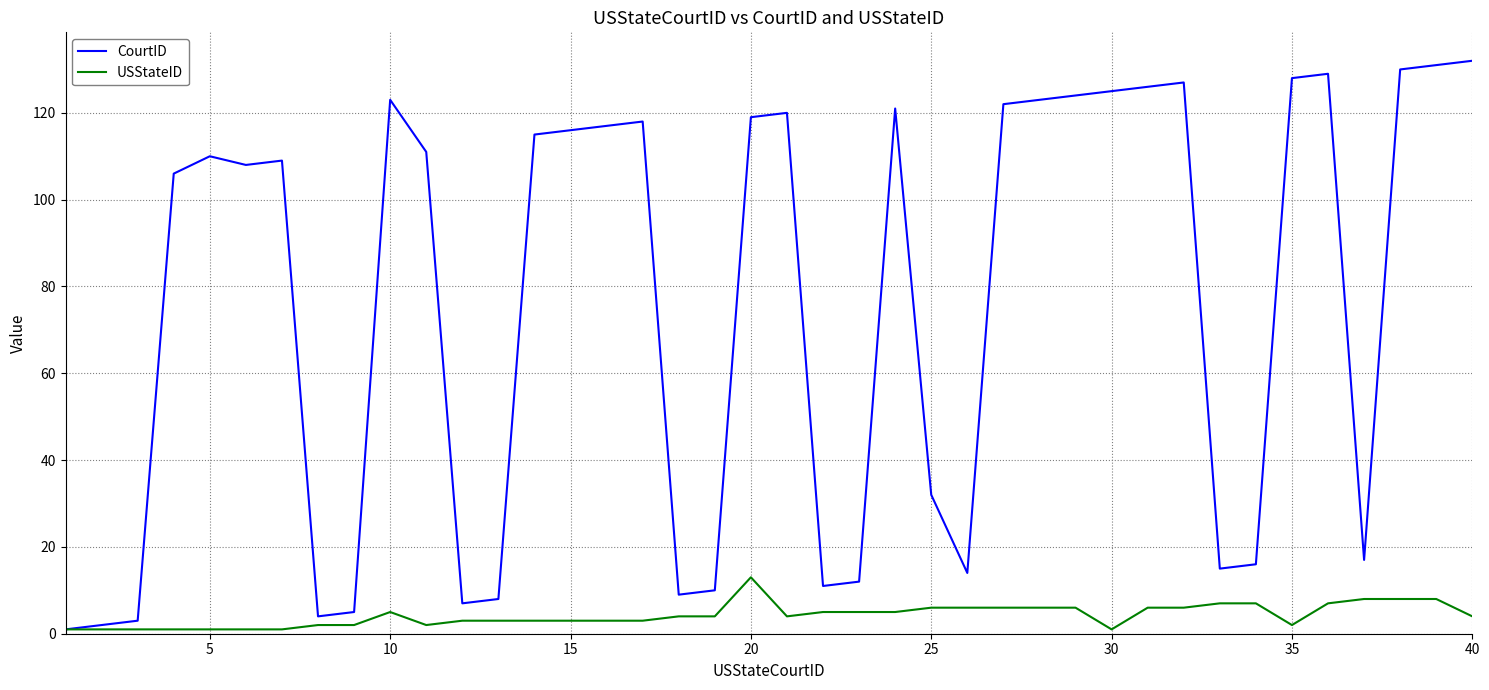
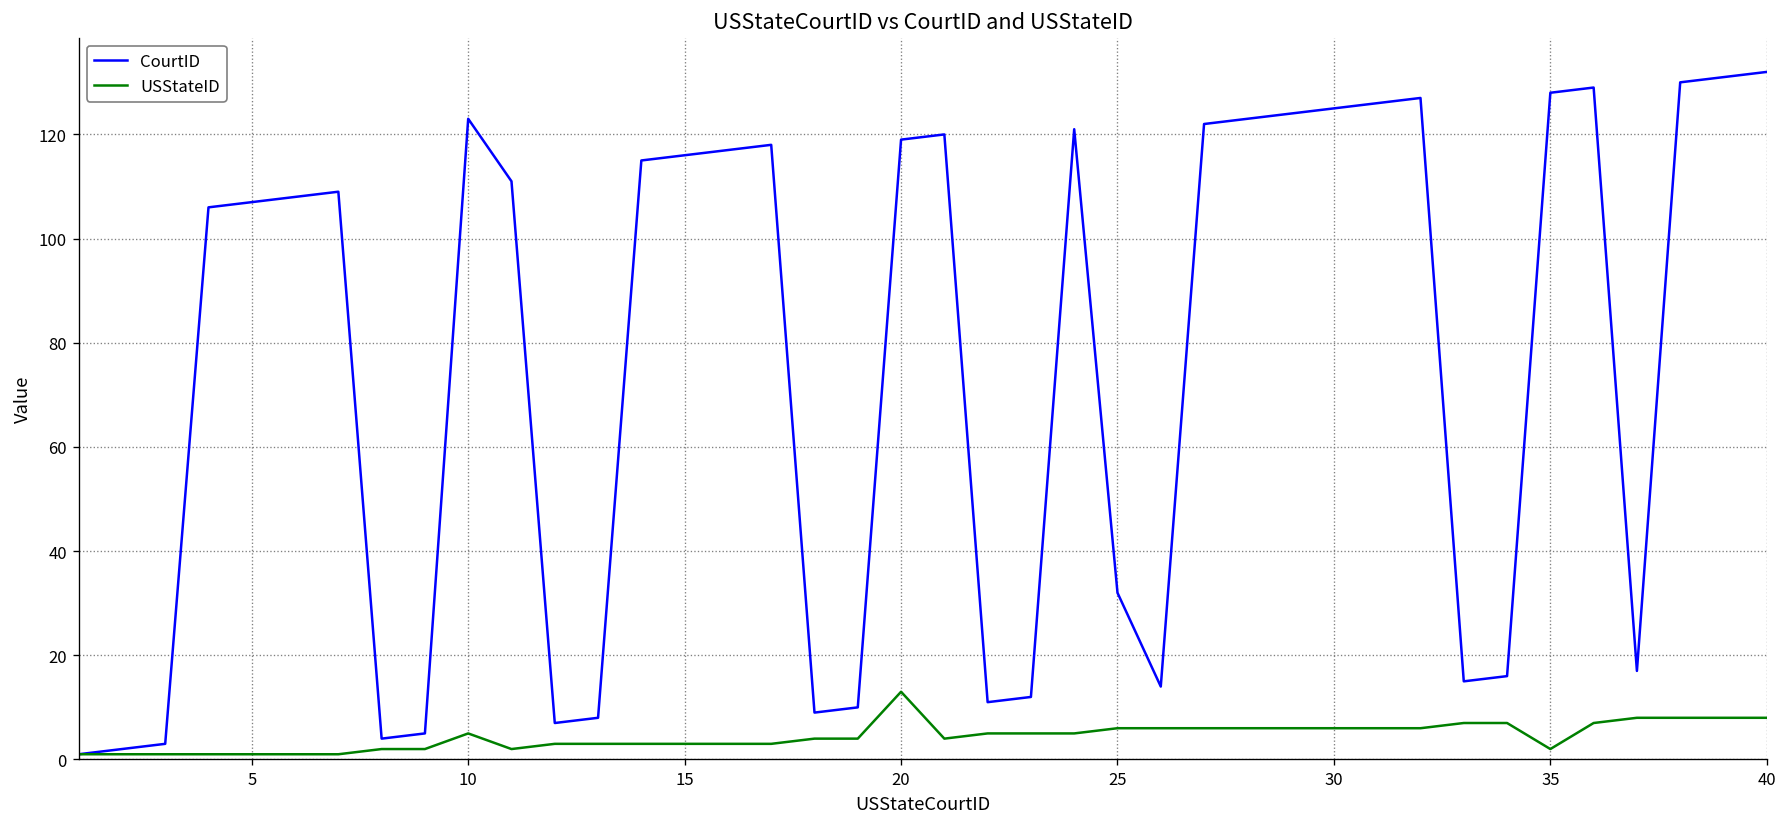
CourtID, 5: 110 -> 107
USStateID, 30: 1 -> 6
USStateID, 40: 4 -> 8
